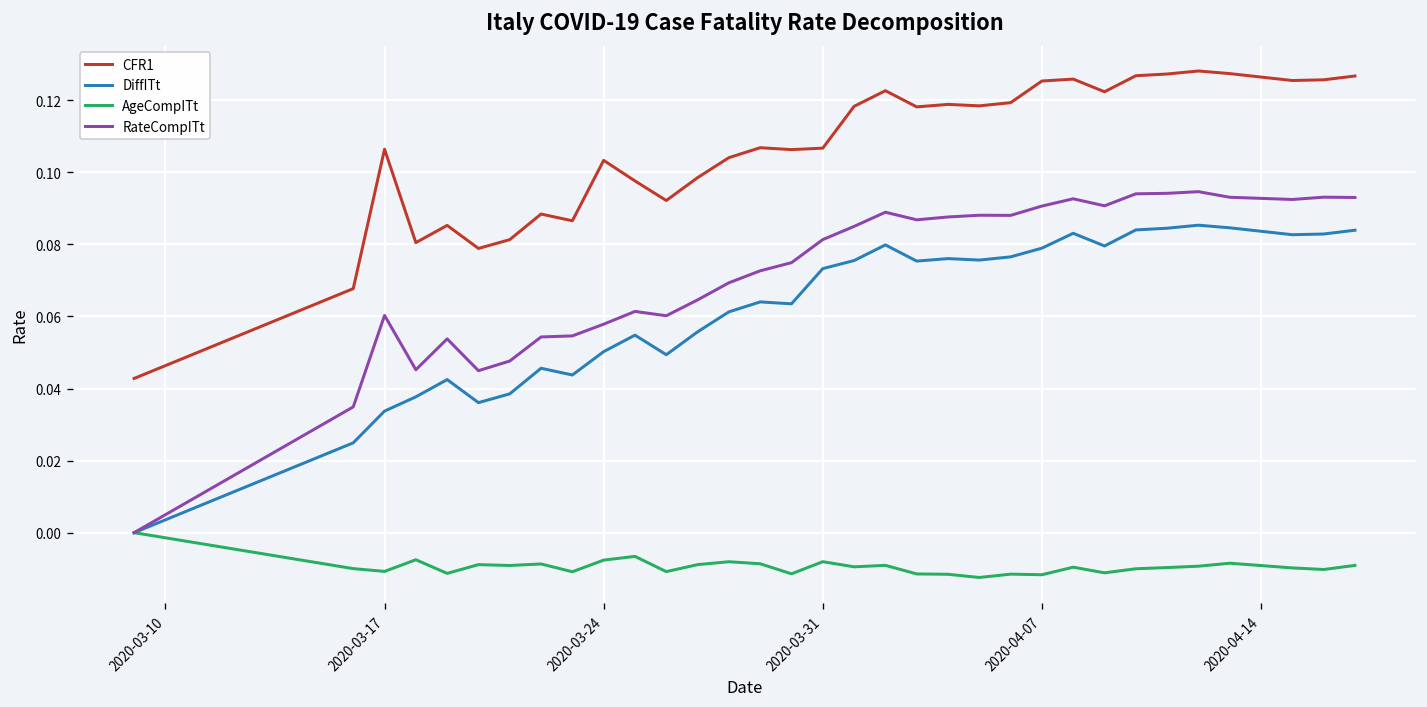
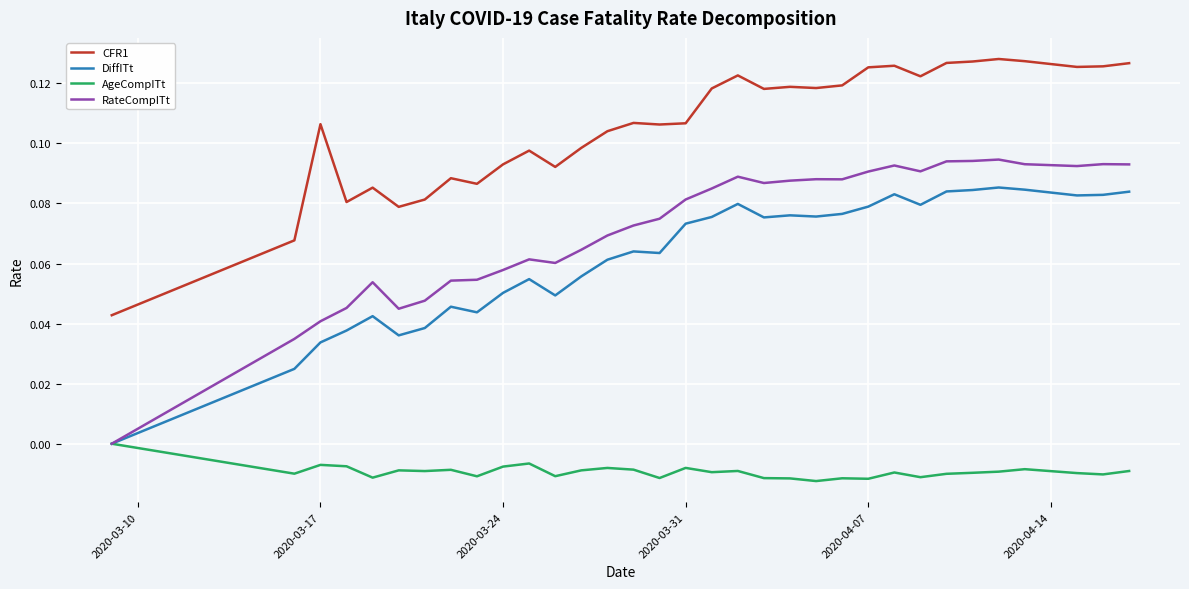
AgeCompITt, 2020-03-17: -0.011 -> -0.007
RateCompITt, 2020-03-17: 0.060 -> 0.041
CFR1, 2020-03-24: 0.103 -> 0.093
